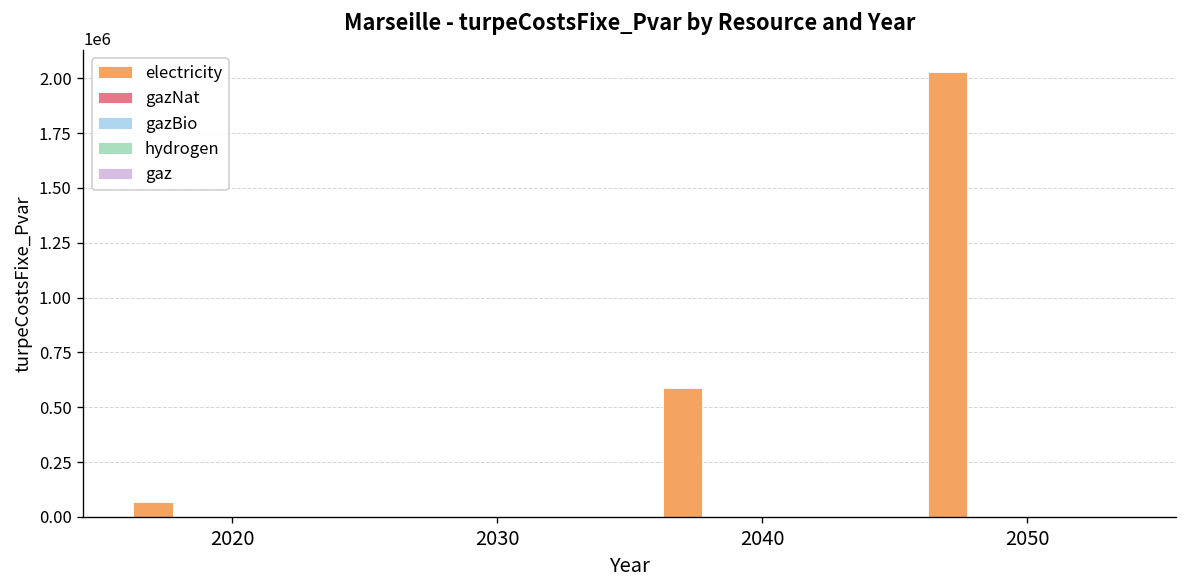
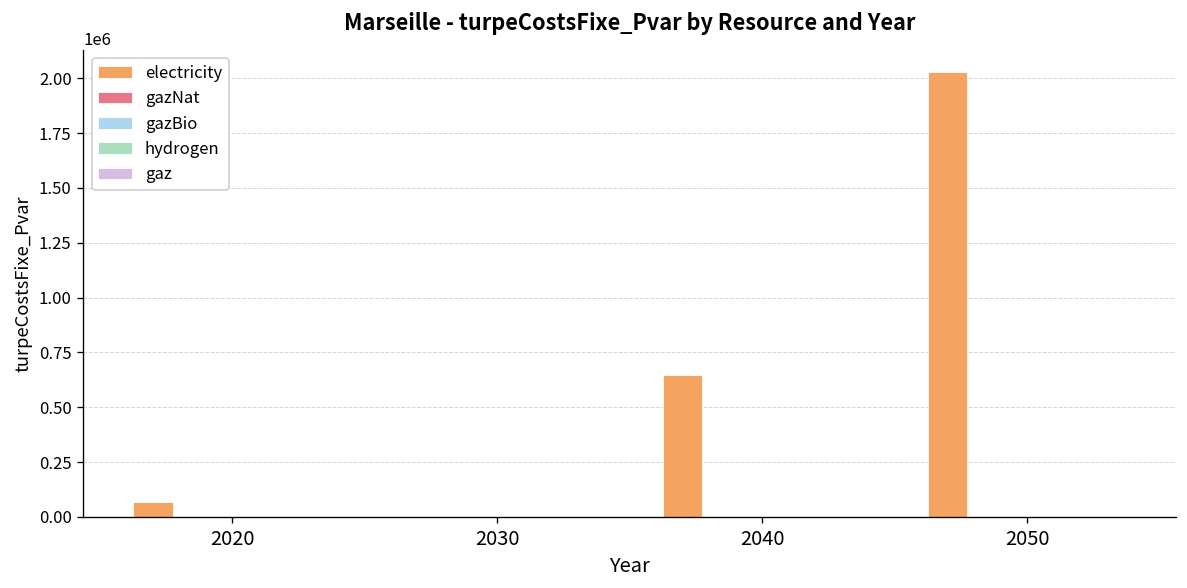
electricity, 2040: 590000 -> 650000
